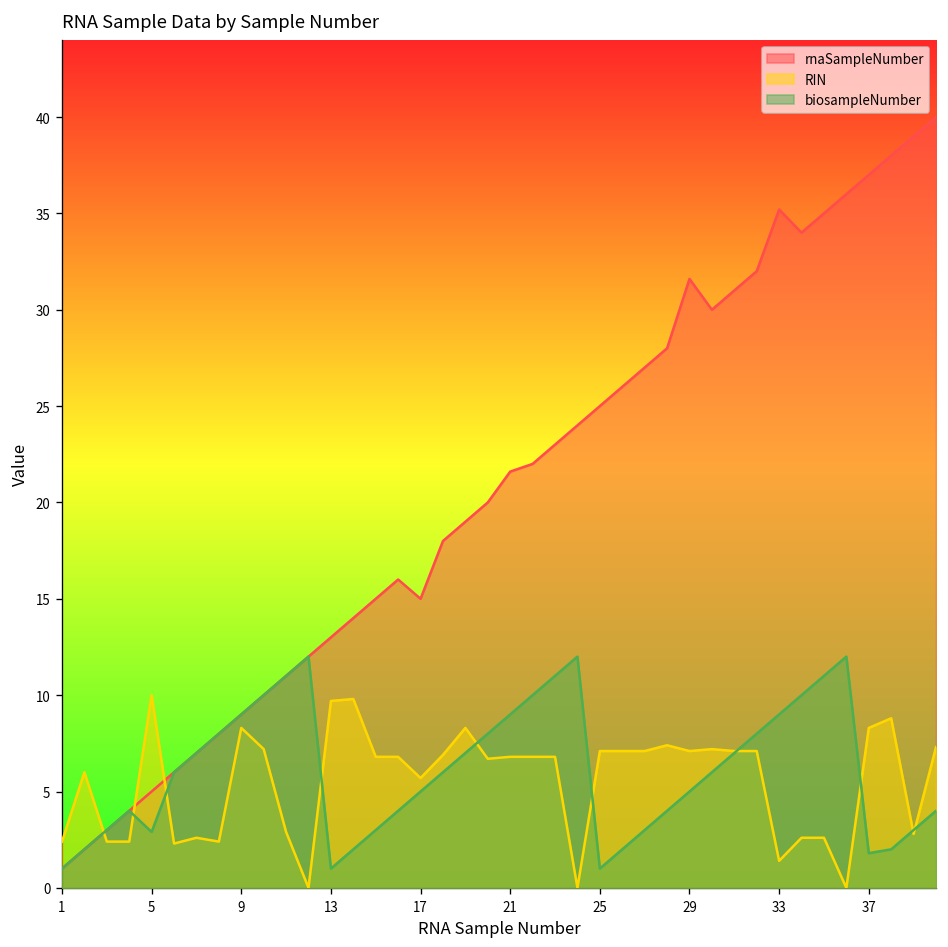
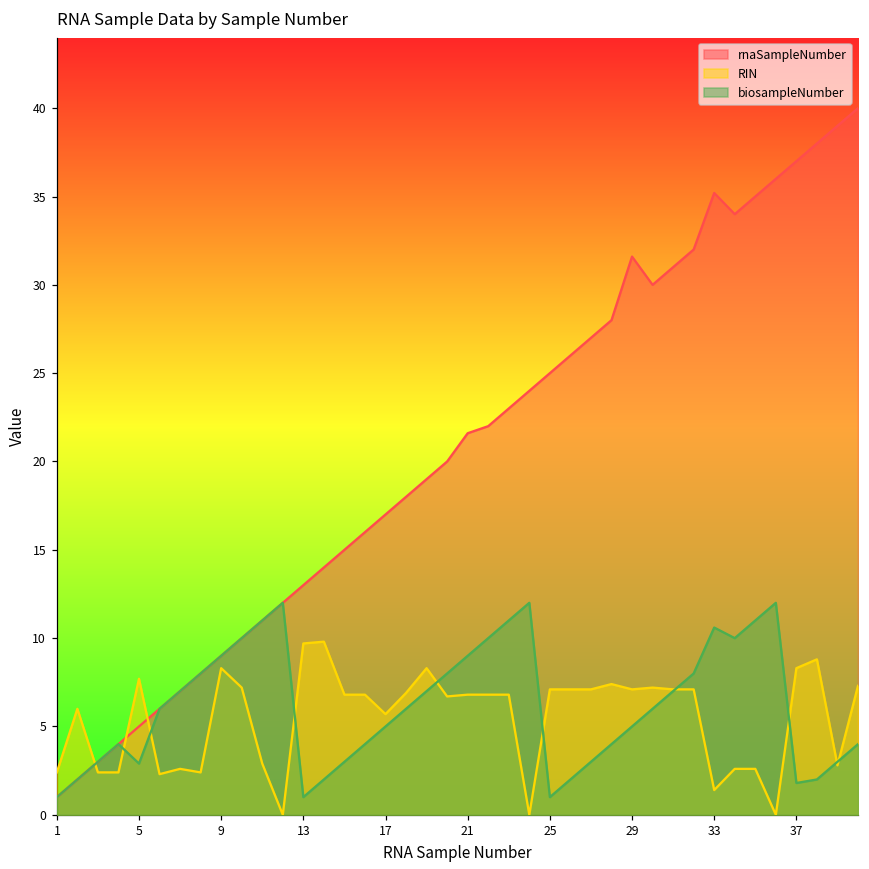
RIN, 5: 10.0 -> 7.7
rnaSampleNumber, 17: 15 -> 17
biosampleNumber, 33: 9.0 -> 10.6
